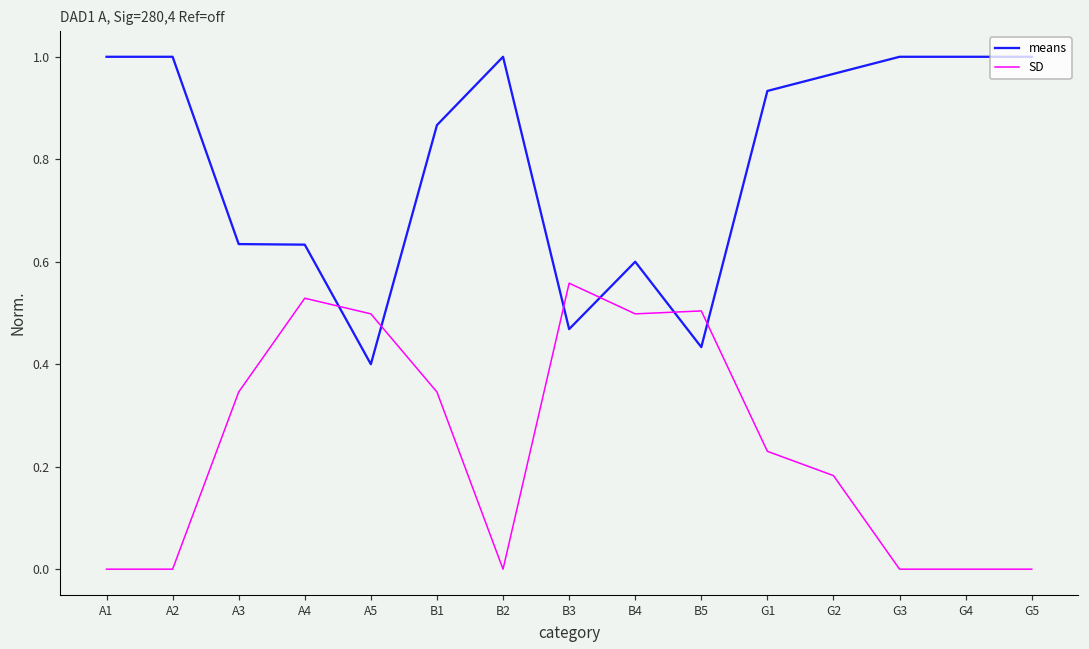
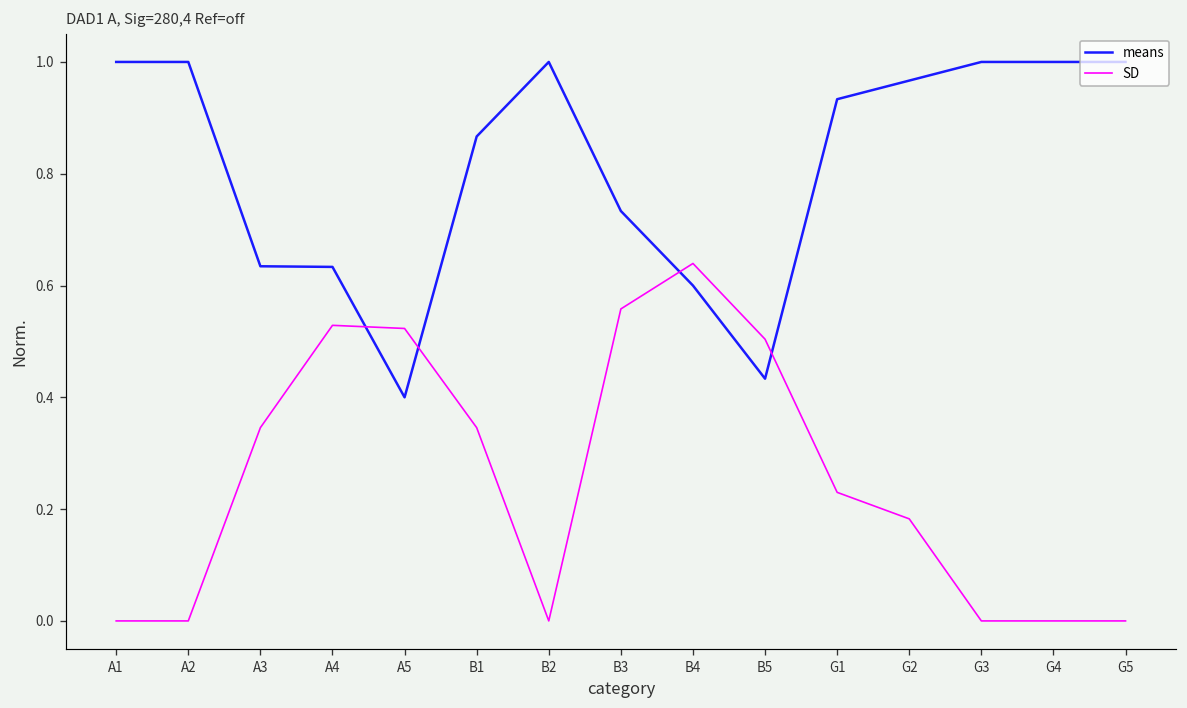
SD, A5: 0.50 -> 0.52
means, B3: 0.47 -> 0.73
SD, B4: 0.50 -> 0.64
